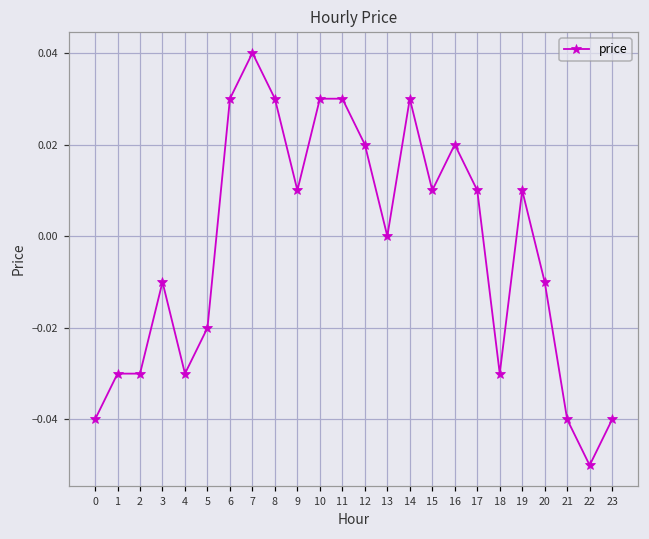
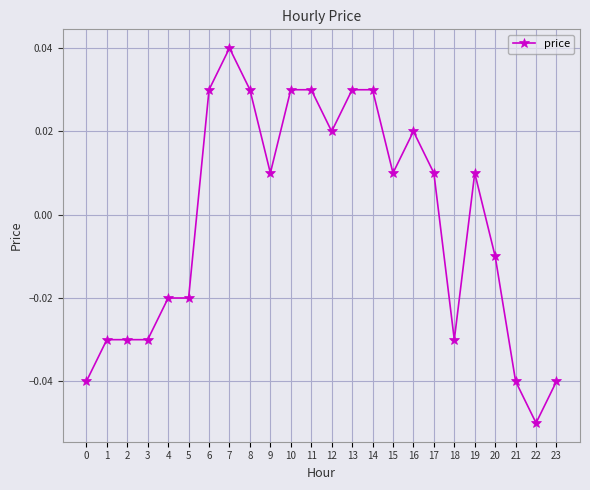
3: -0.01 -> -0.03
4: -0.03 -> -0.02
13: 0.00 -> 0.03
